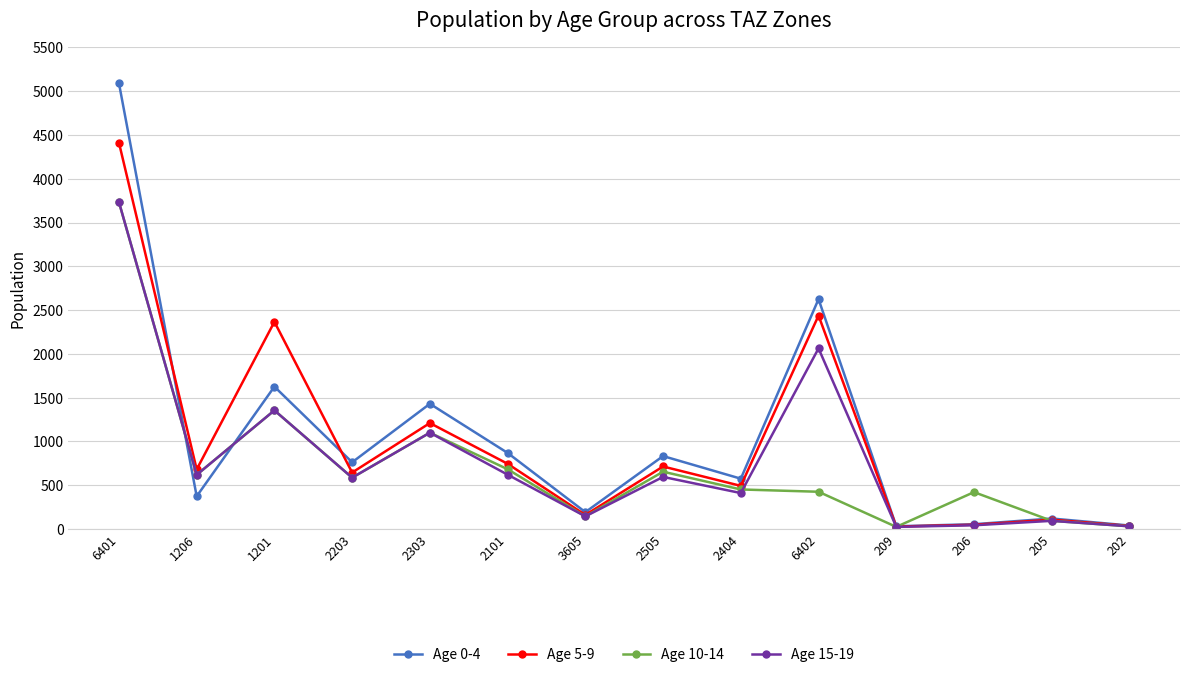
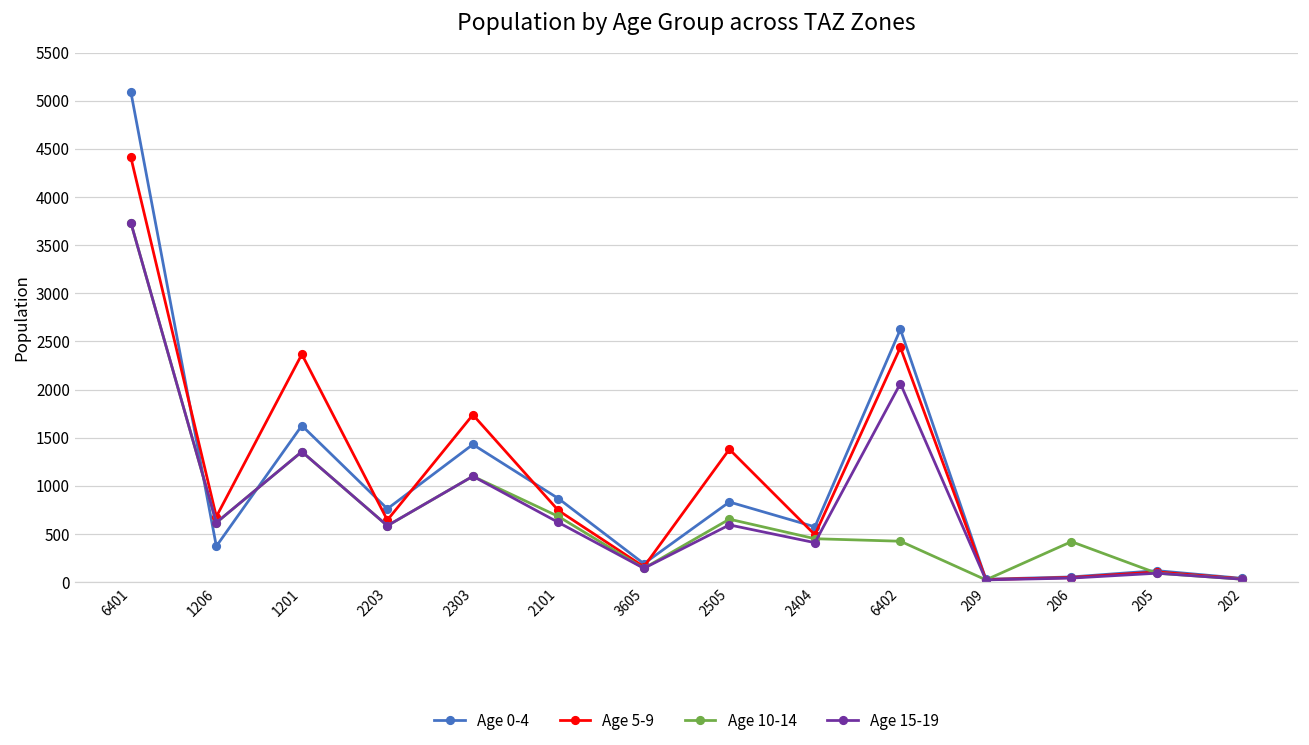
Age 5-9, 2303: 1200 -> 1700
Age 5-9, 2505: 700 -> 1400
